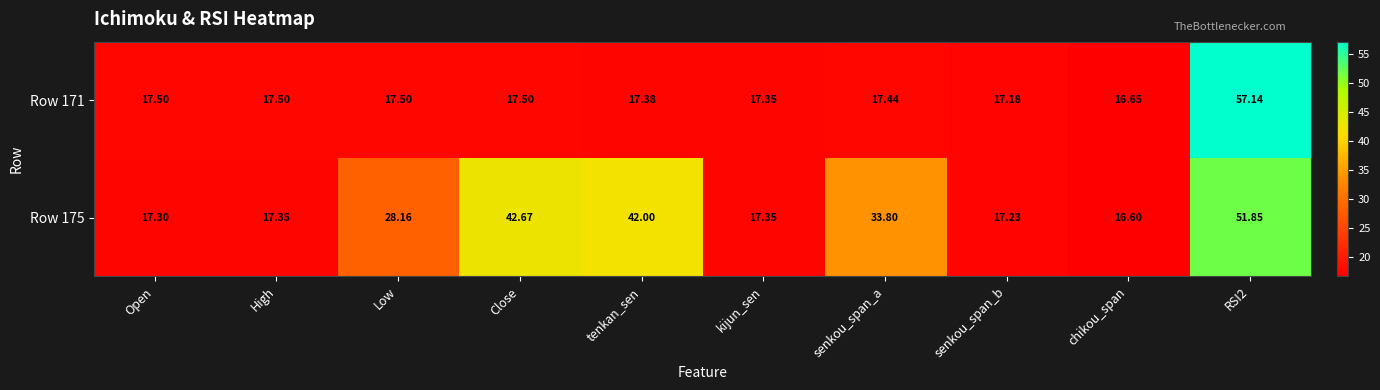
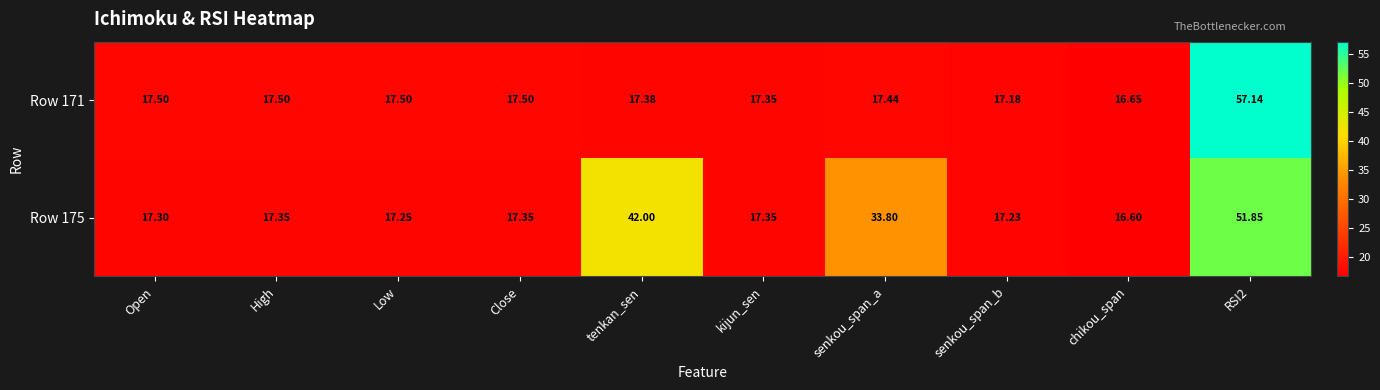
Row 175, Low: 28.16 -> 17.25
Row 175, Close: 42.67 -> 17.35
